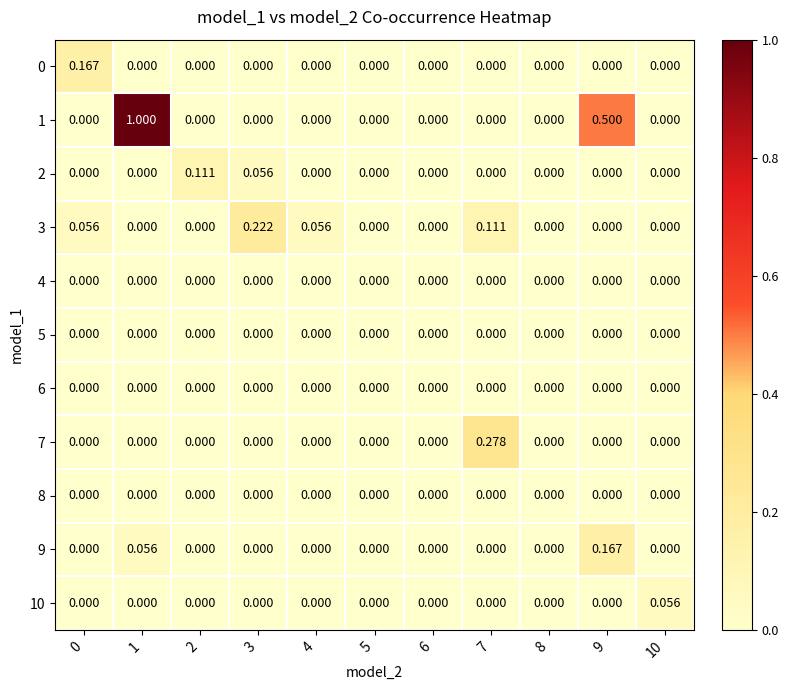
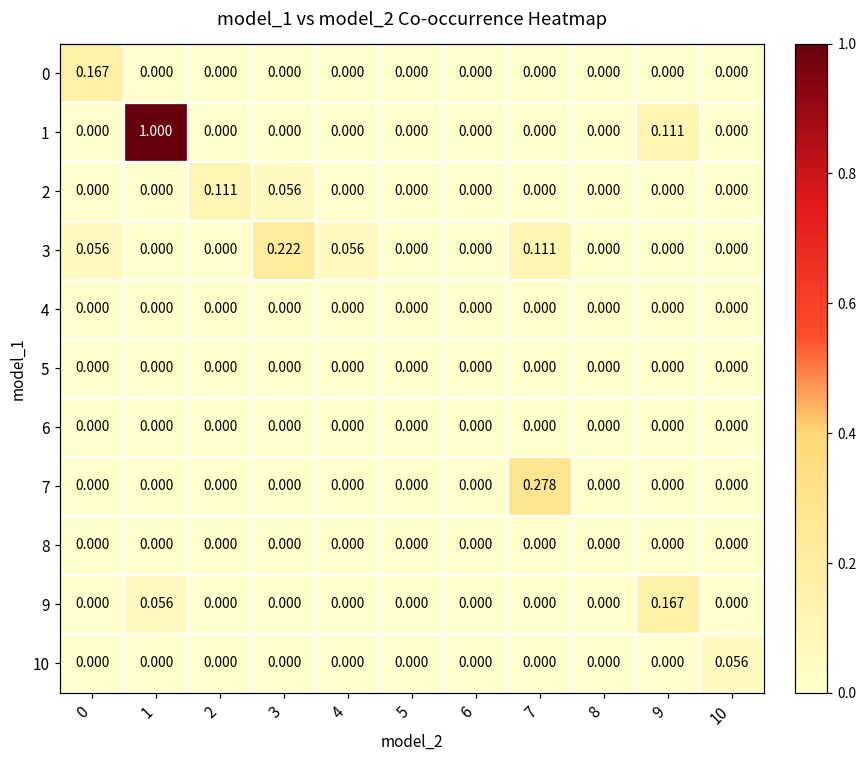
1, 9: 0.500 -> 0.111
